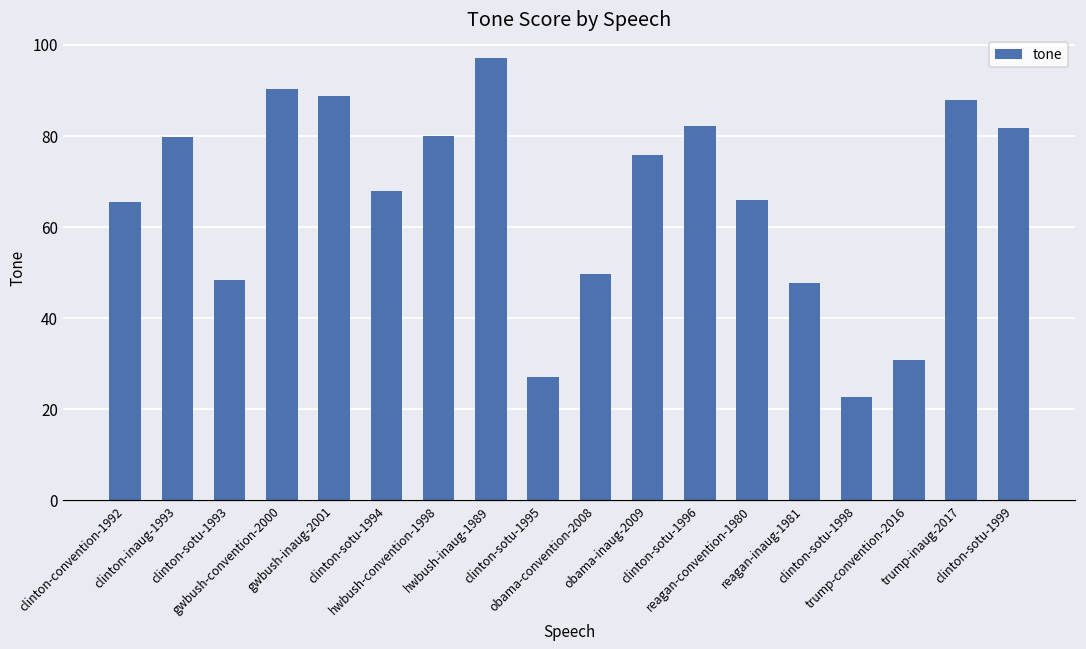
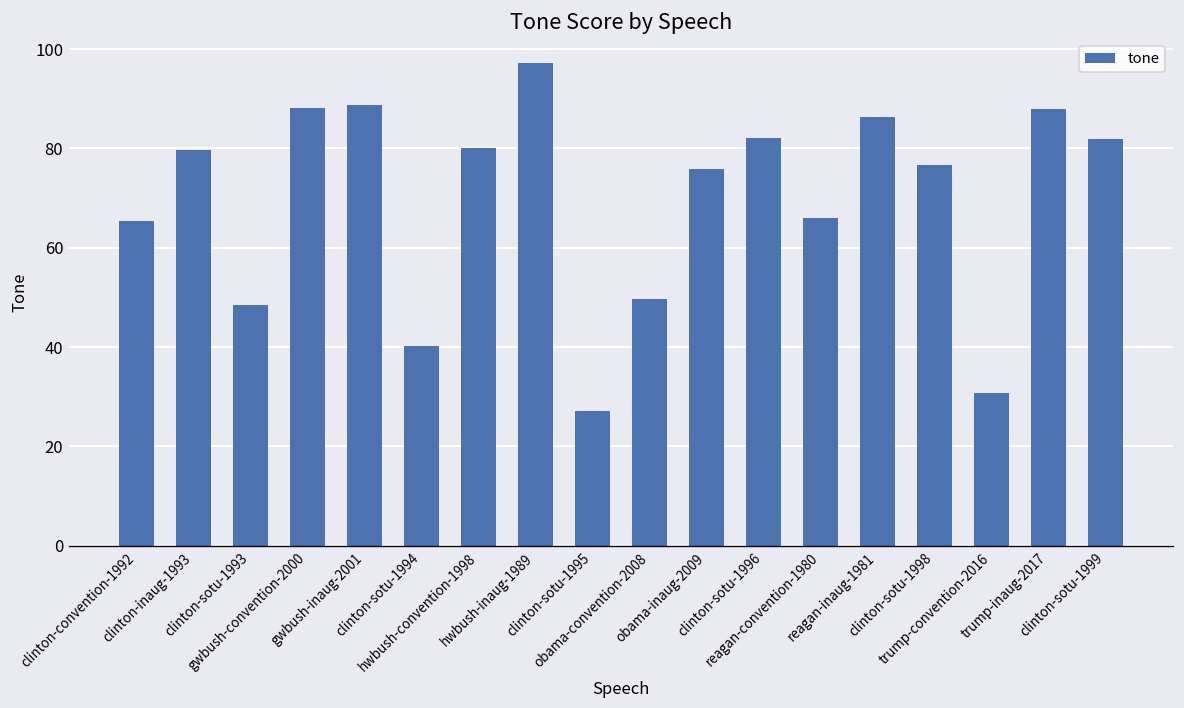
gwbush-convention-2000: 90 -> 88
clinton-sotu-1994: 68 -> 40
reagan-inaug-1981: 48 -> 86
clinton-sotu-1998: 23 -> 77
